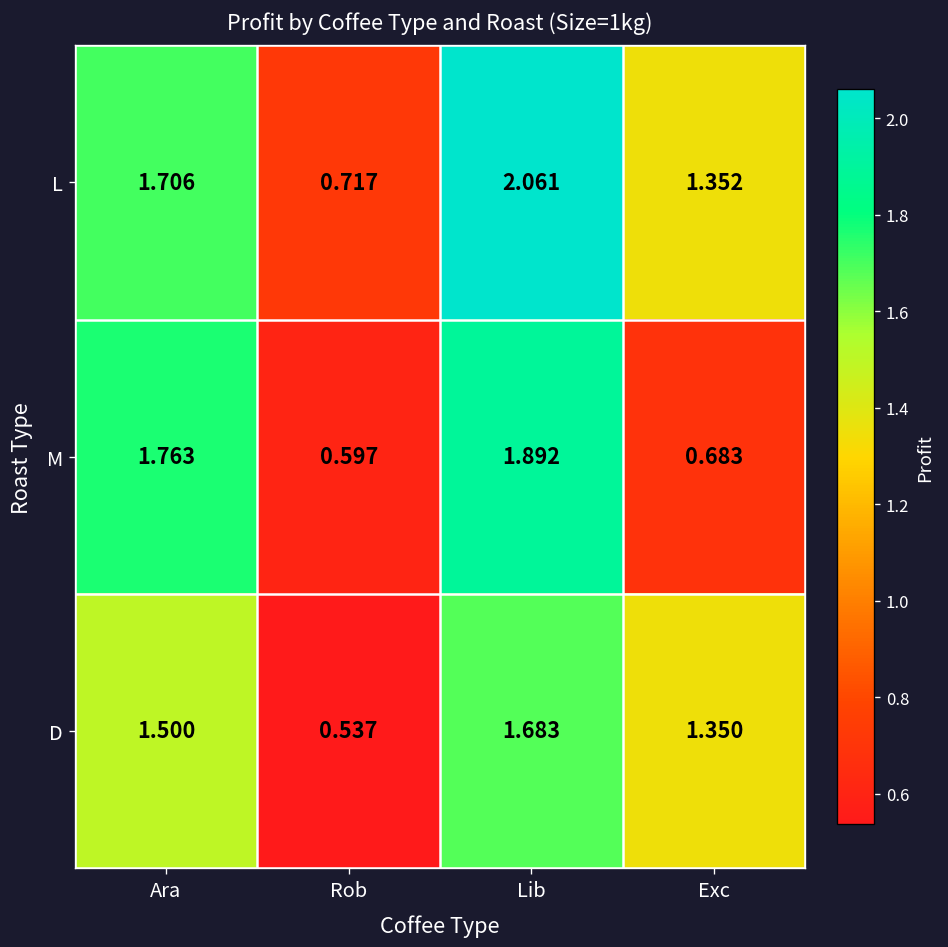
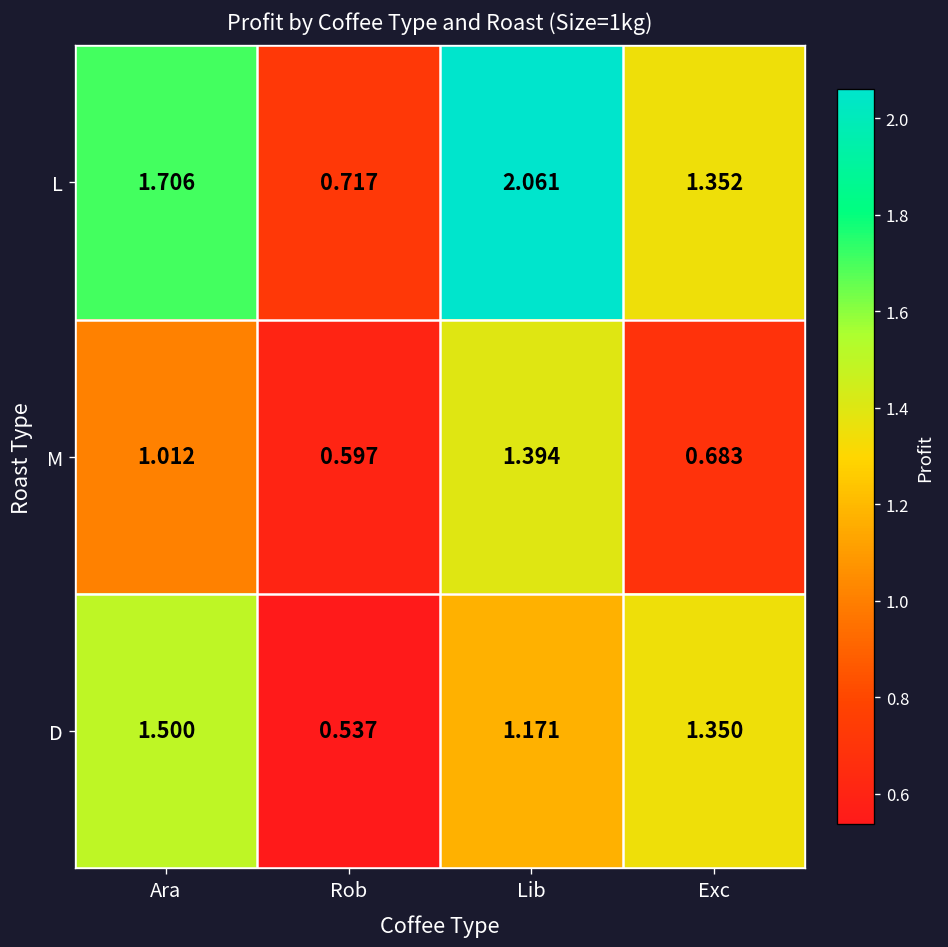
M, Ara: 1.763 -> 1.012
M, Lib: 1.892 -> 1.394
D, Lib: 1.683 -> 1.171
